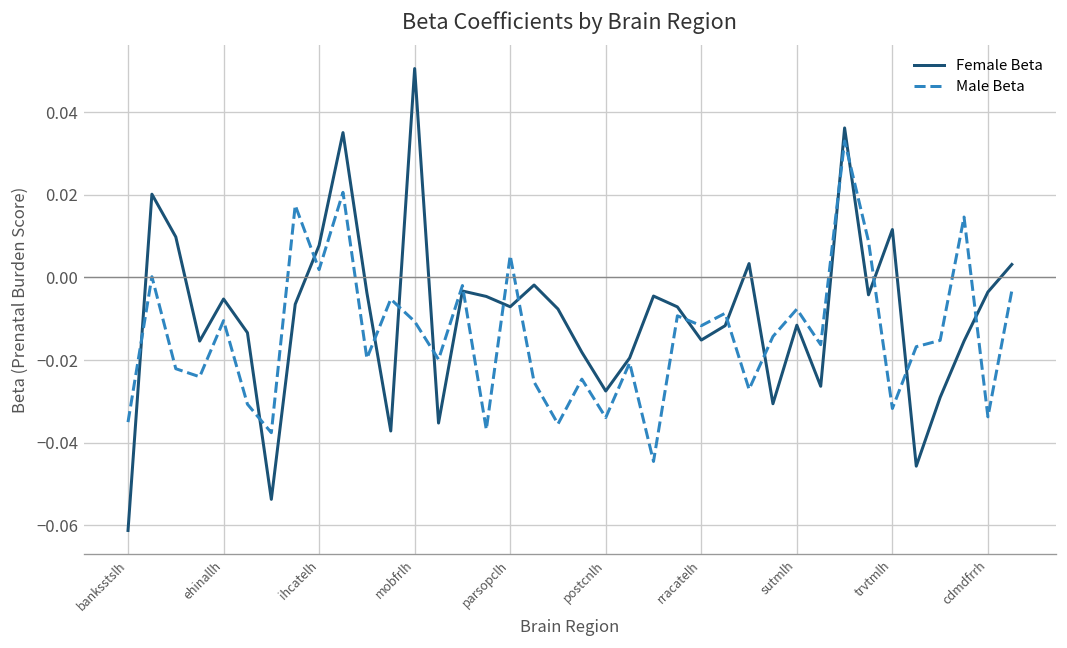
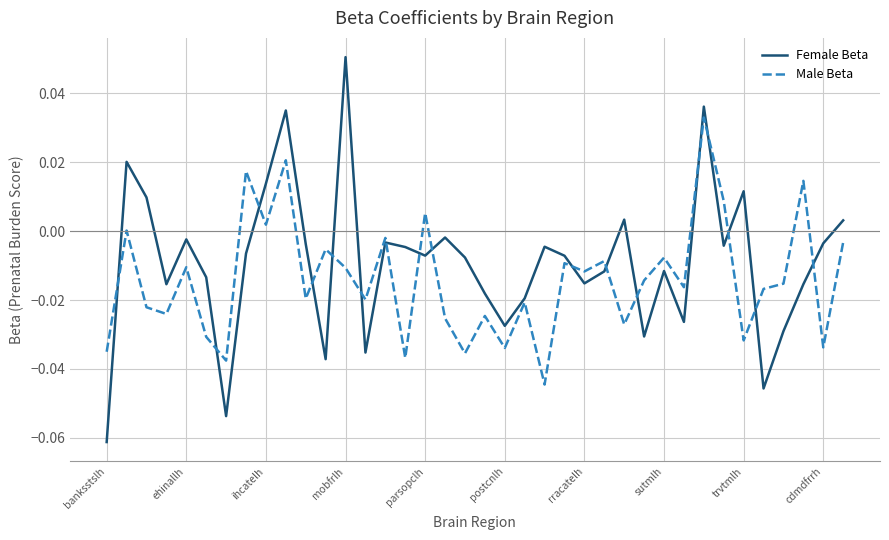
Female Beta, ehinallh: -0.005 -> -0.002
Female Beta, ihcatelh: 0.008 -> 0.014
